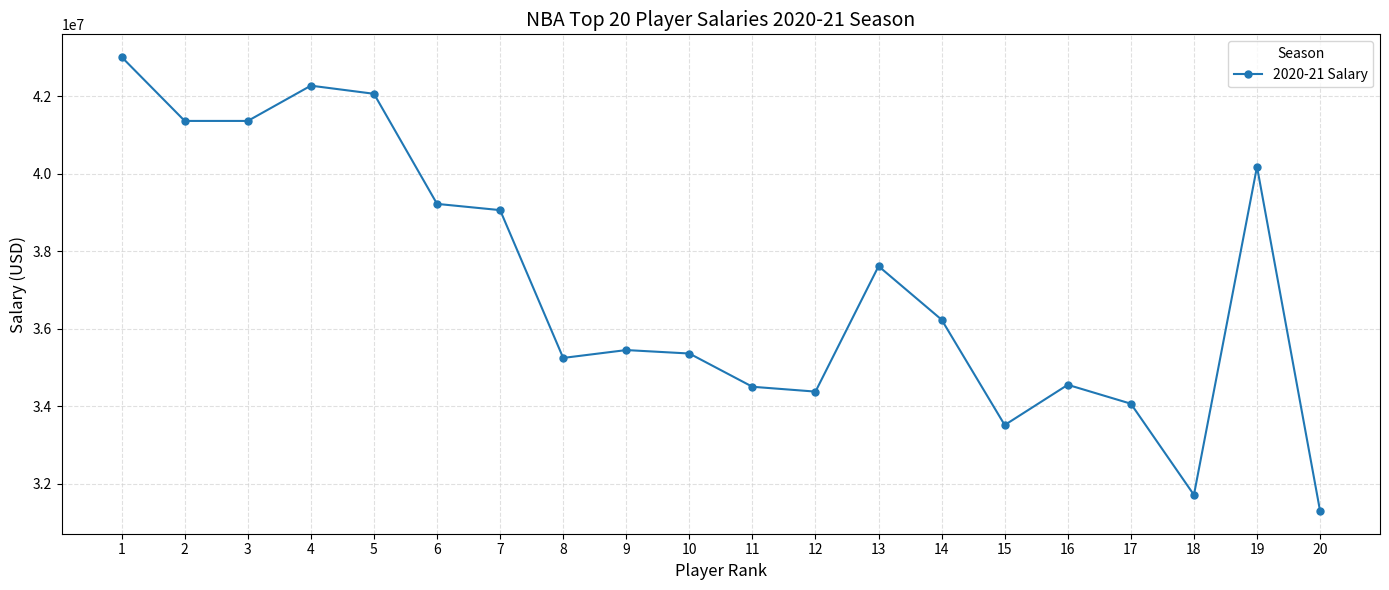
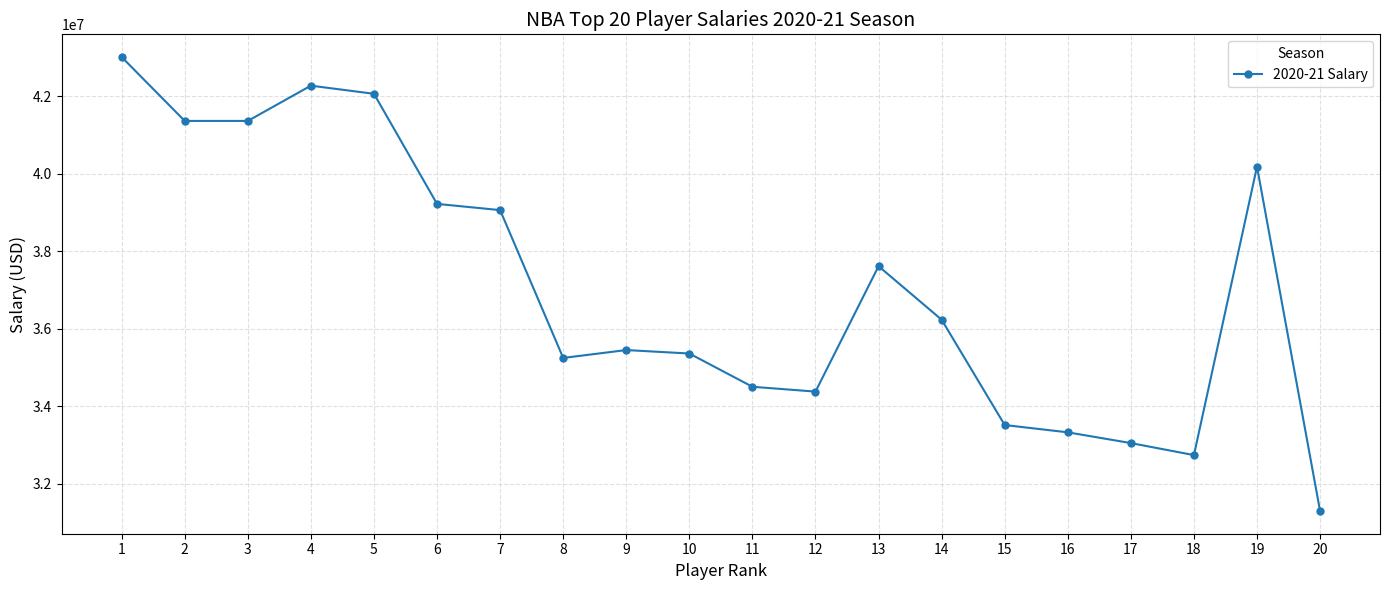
16: 34600000 -> 33300000
17: 34100000 -> 33100000
18: 31700000 -> 32700000
